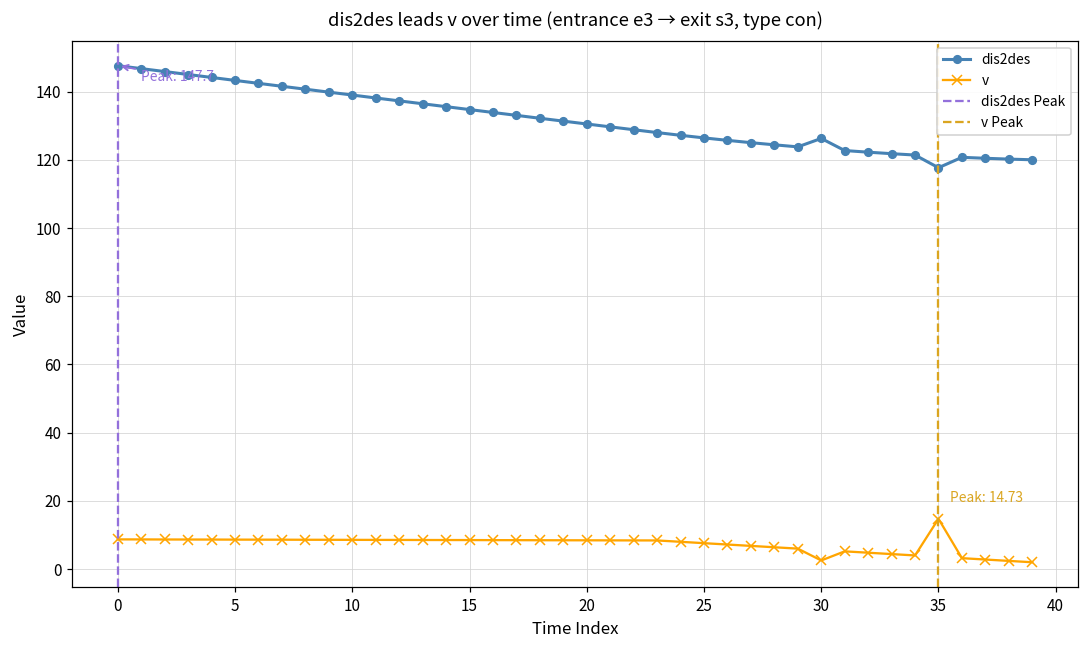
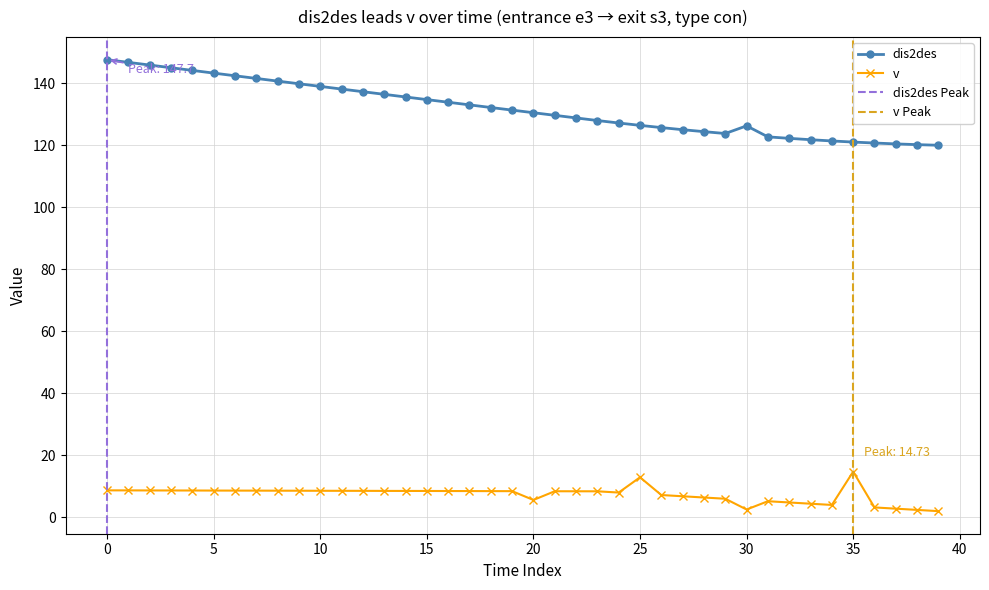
v, 20: 8 -> 6
v, 25: 8 -> 13
dis2des, 35: 118 -> 121
